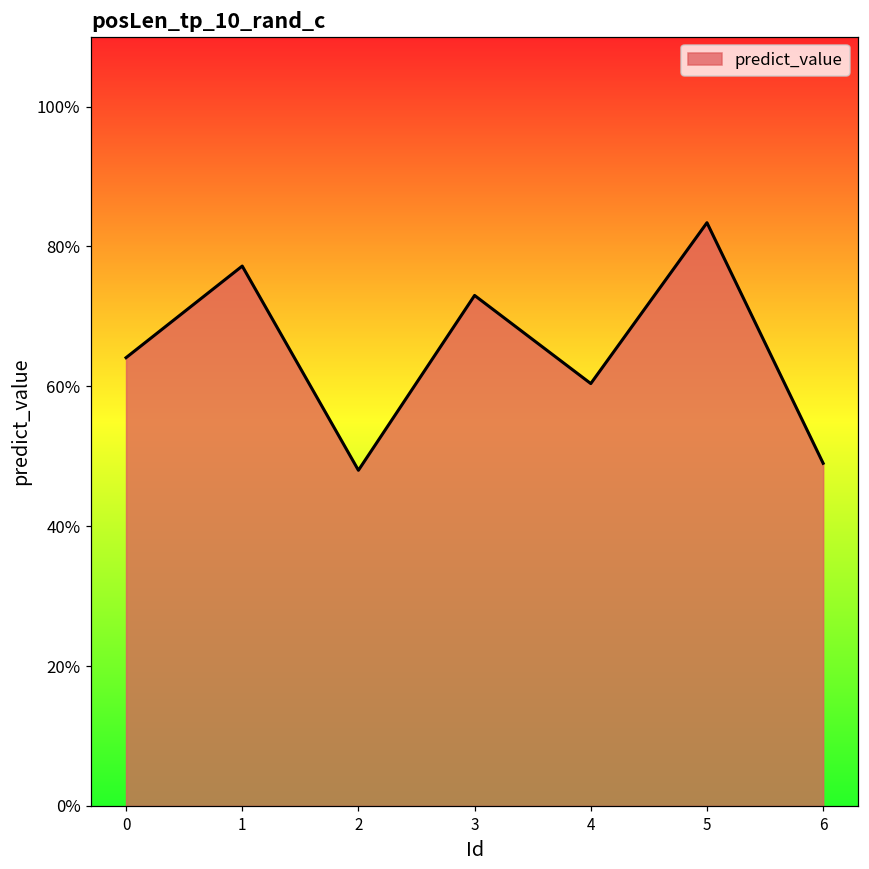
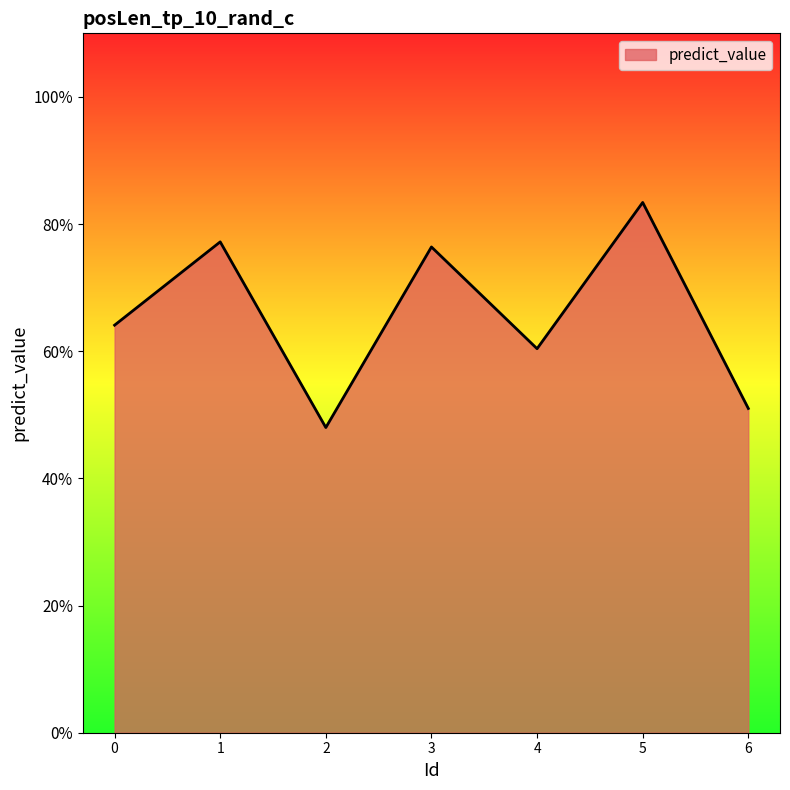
3: 73% -> 76%
6: 49% -> 51%
